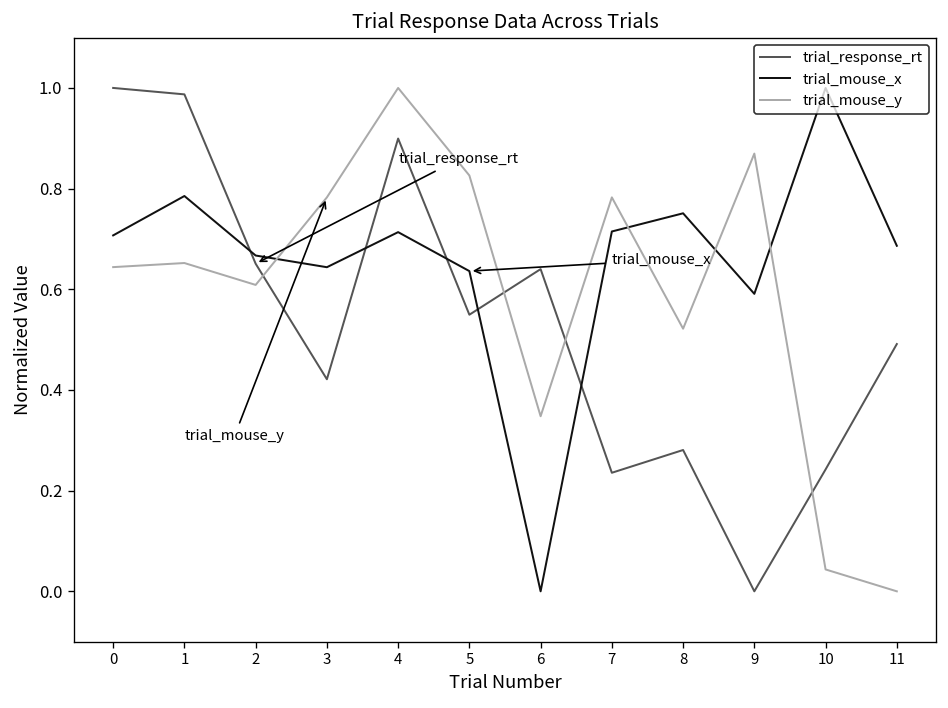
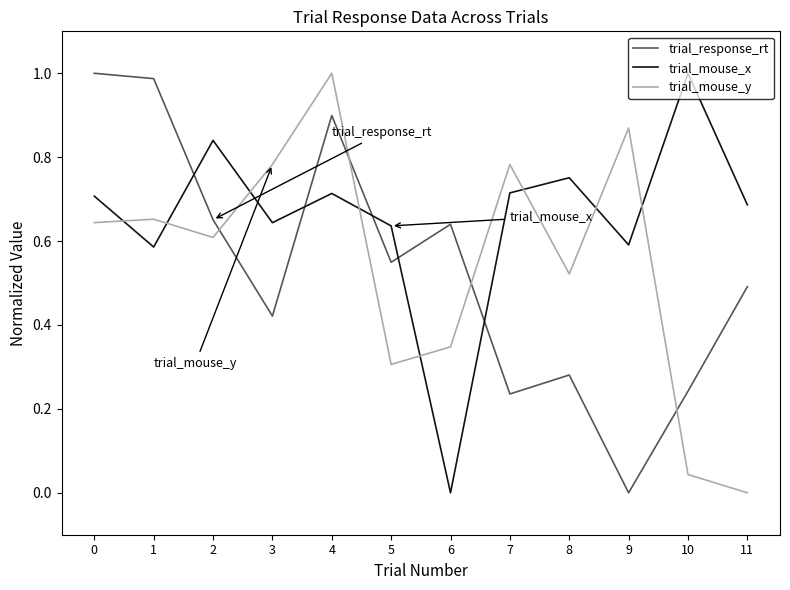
trial_mouse_x, 1: 0.79 -> 0.59
trial_mouse_x, 2: 0.67 -> 0.84
trial_mouse_y, 5: 0.83 -> 0.31
